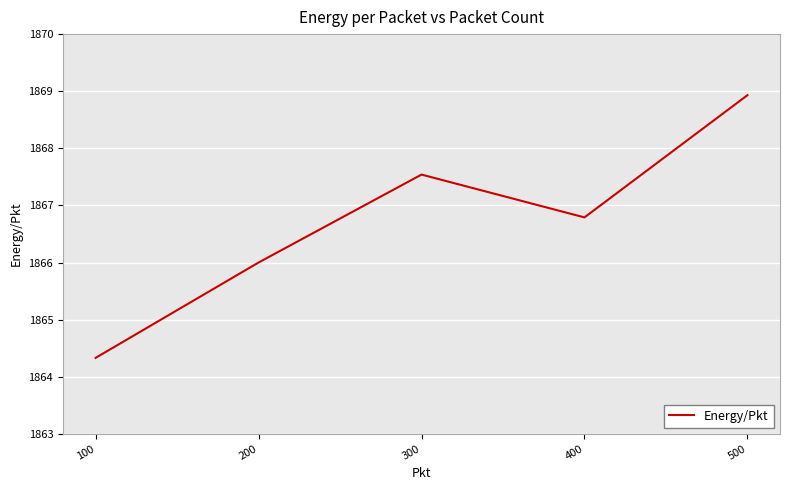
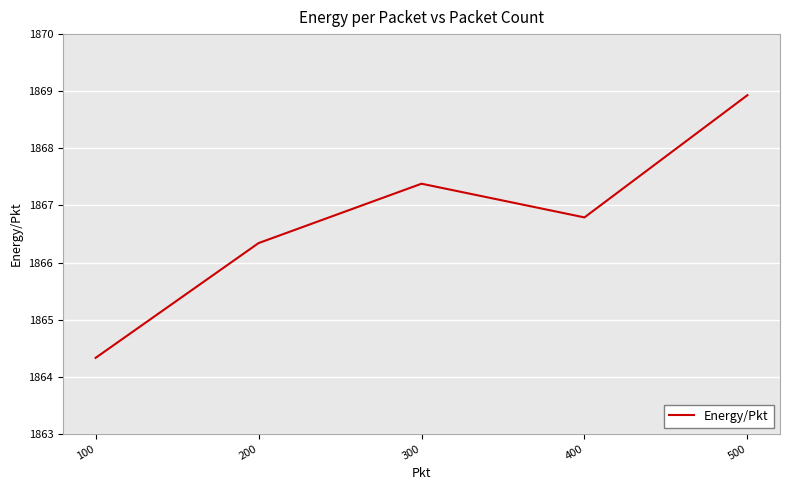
200: 1866.0 -> 1866.3
300: 1867.5 -> 1867.4
